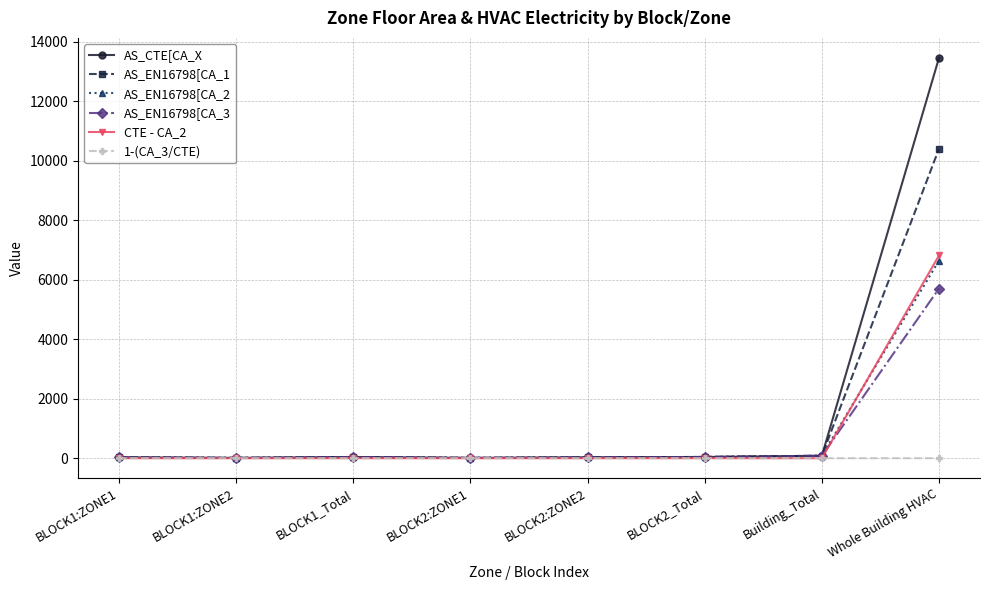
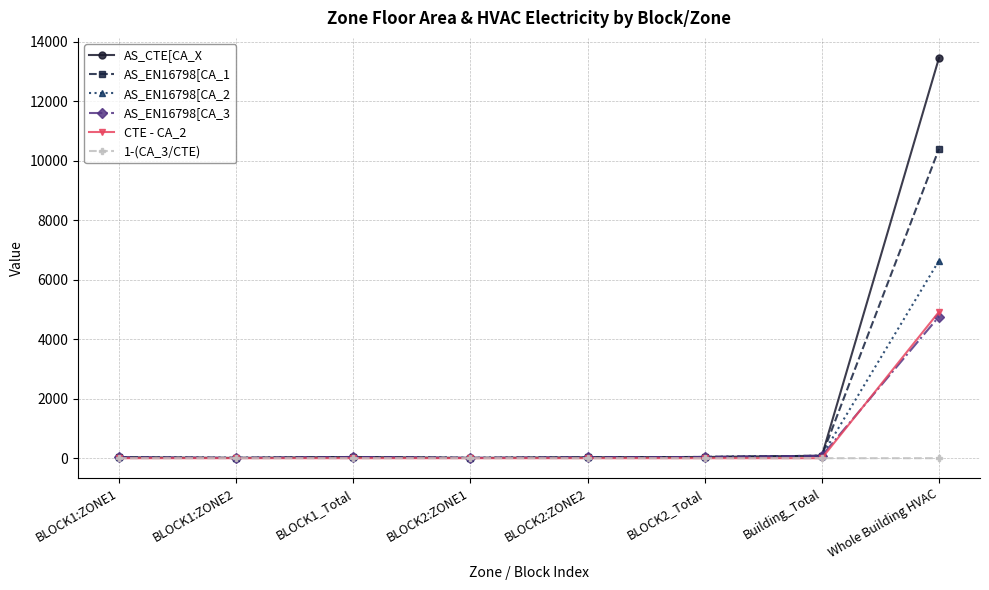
AS_EN16798[CA_3, Whole Building HVAC: 5700 -> 4800
CTE - CA_2, Whole Building HVAC: 6800 -> 4900
